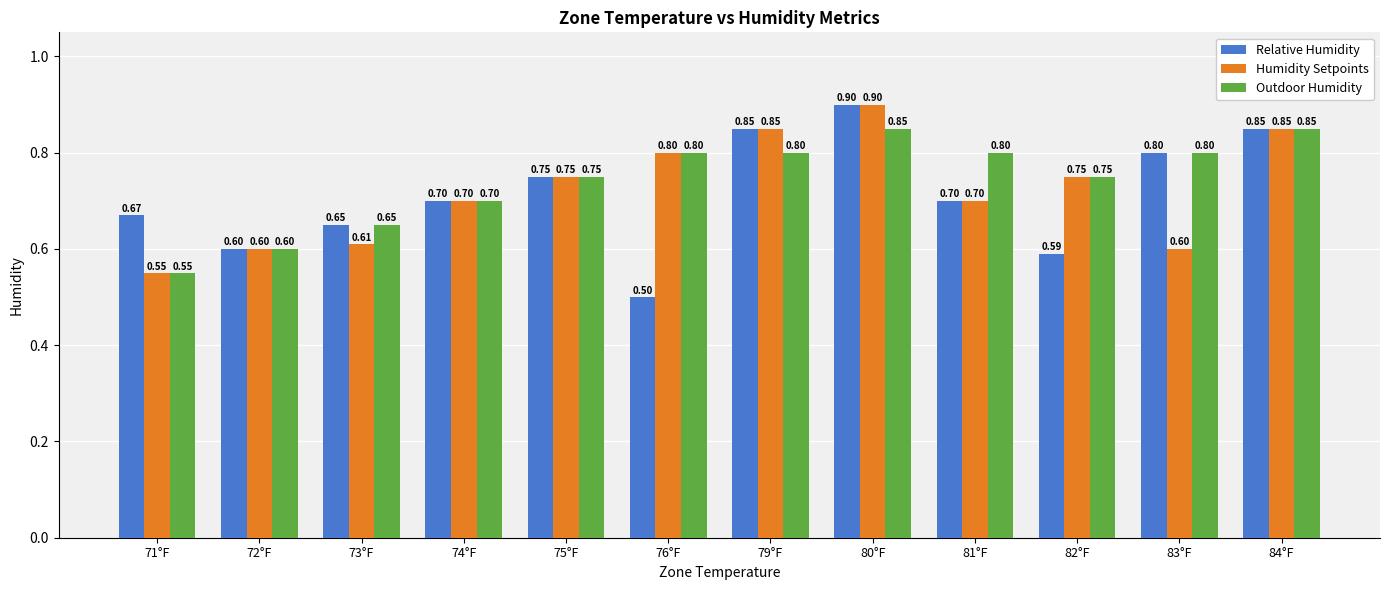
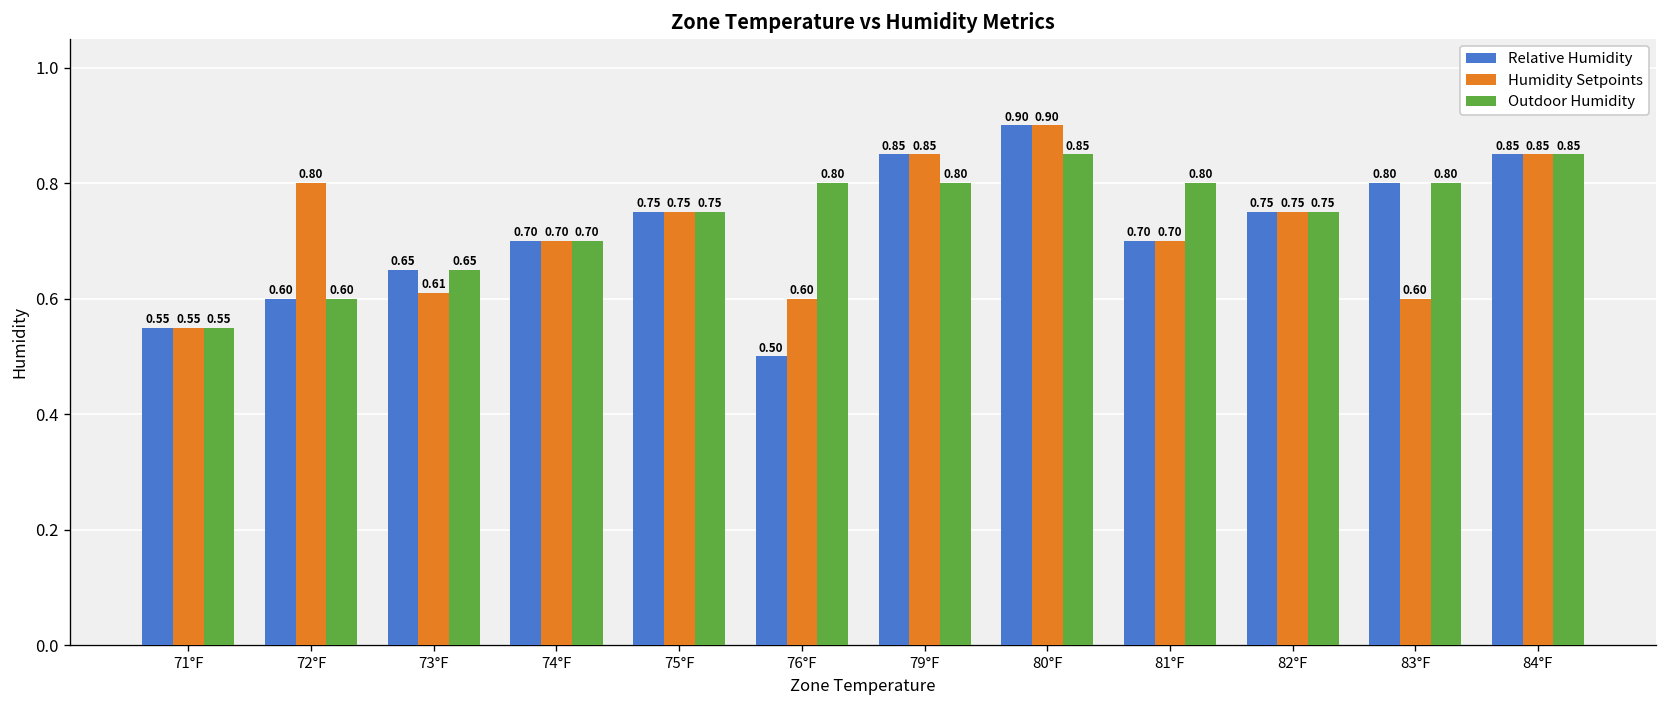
Relative Humidity, 71°F: 0.67 -> 0.55
Humidity Setpoints, 72°F: 0.60 -> 0.80
Humidity Setpoints, 76°F: 0.80 -> 0.60
Relative Humidity, 82°F: 0.59 -> 0.75
